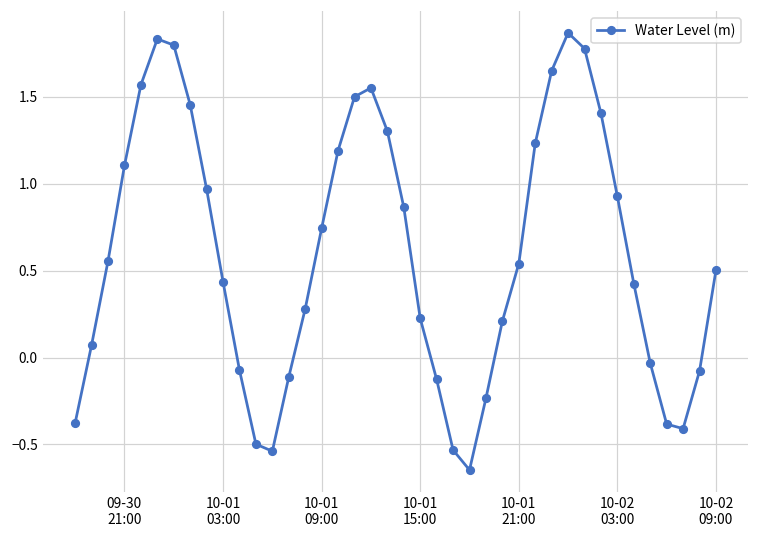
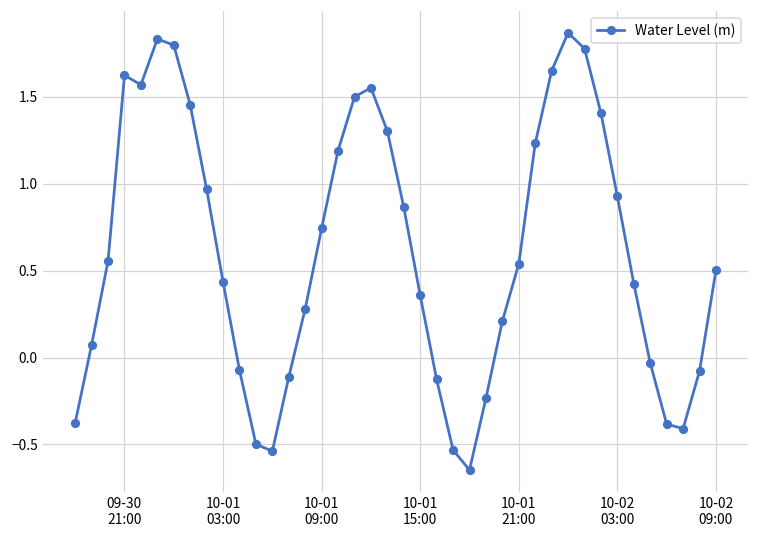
09-30 21:00: 1.10 -> 1.62
10-01 15:00: 0.23 -> 0.36
